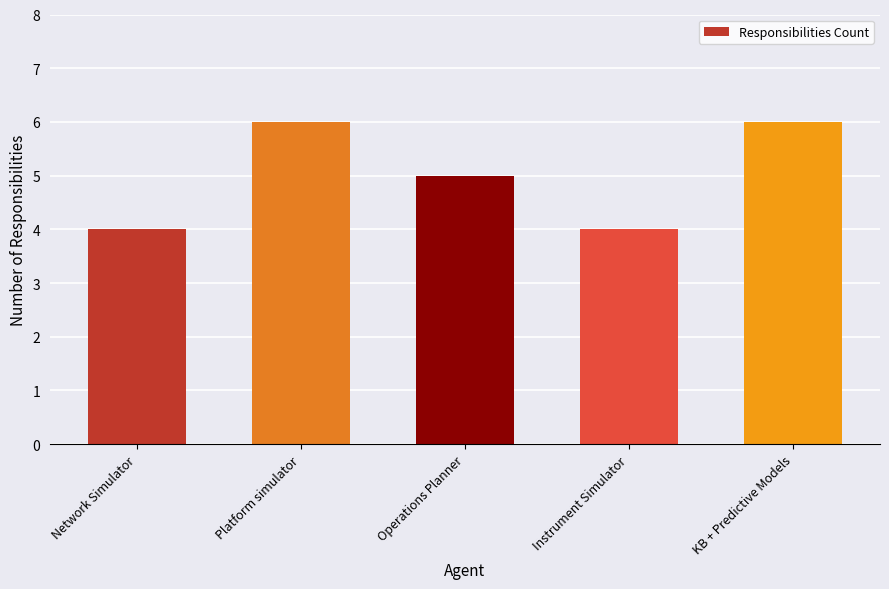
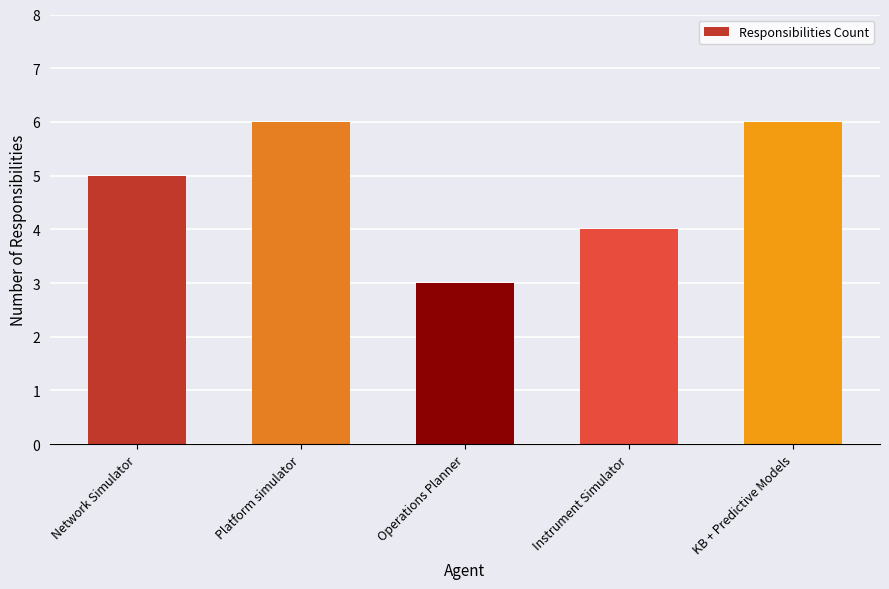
Network Simulator: 4 -> 5
Operations Planner: 5 -> 3
